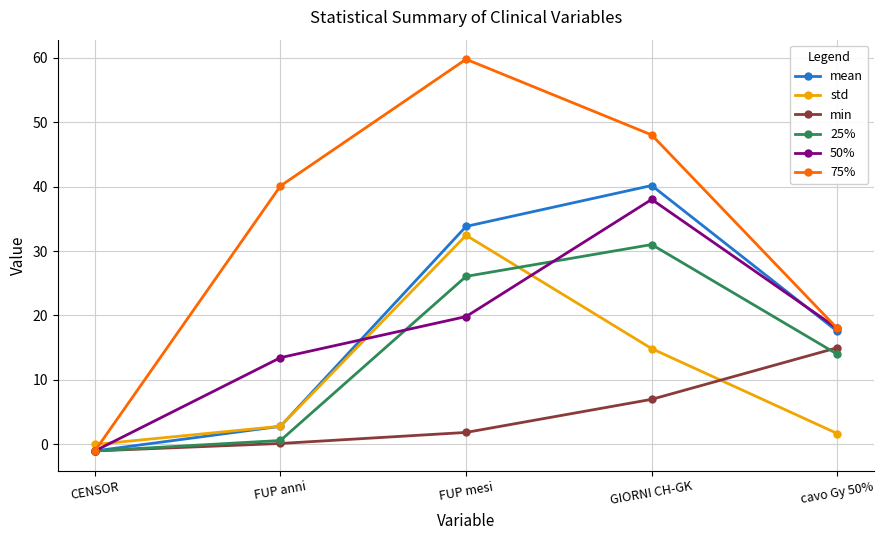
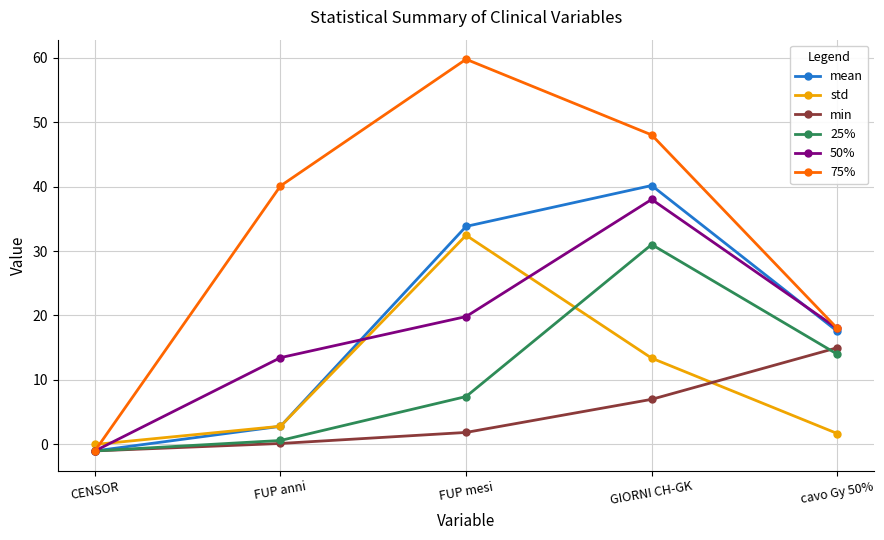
25%, FUP mesi: 26 -> 7
std, GIORNI CH-GK: 15 -> 13
